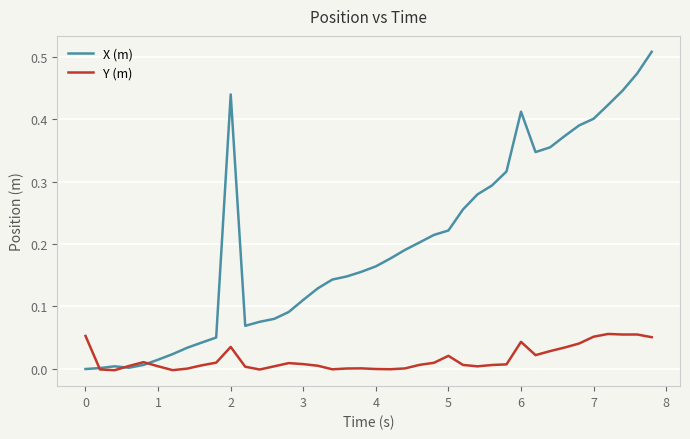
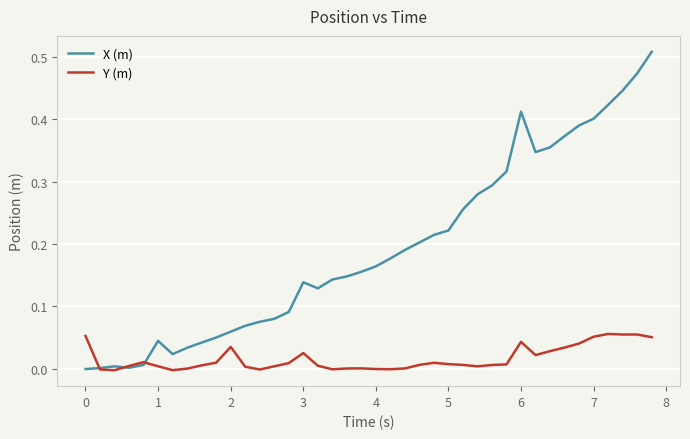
X (m), 1: 0.01 -> 0.04
X (m), 2: 0.44 -> 0.06
X (m), 3: 0.11 -> 0.14
Y (m), 3: 0.01 -> 0.03
Y (m), 5: 0.02 -> 0.01
